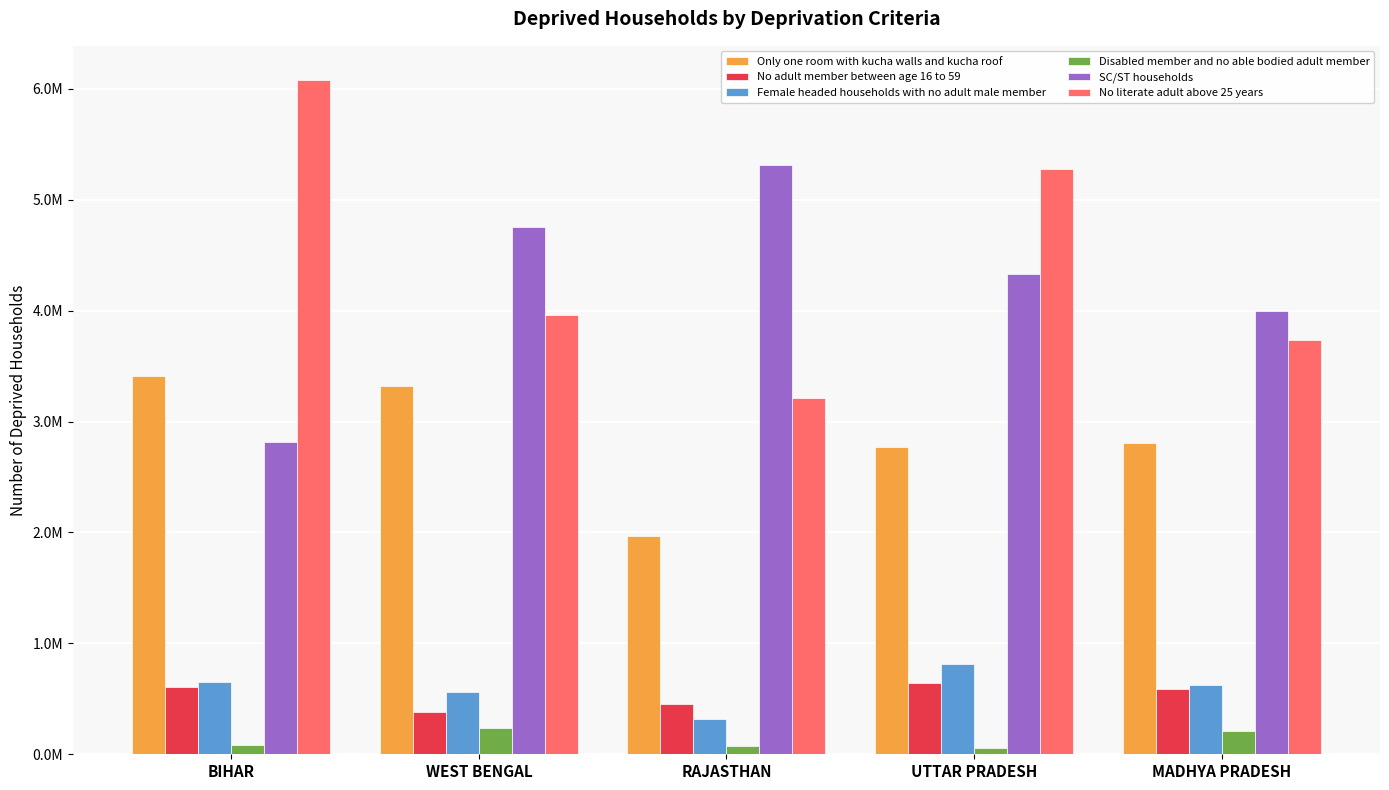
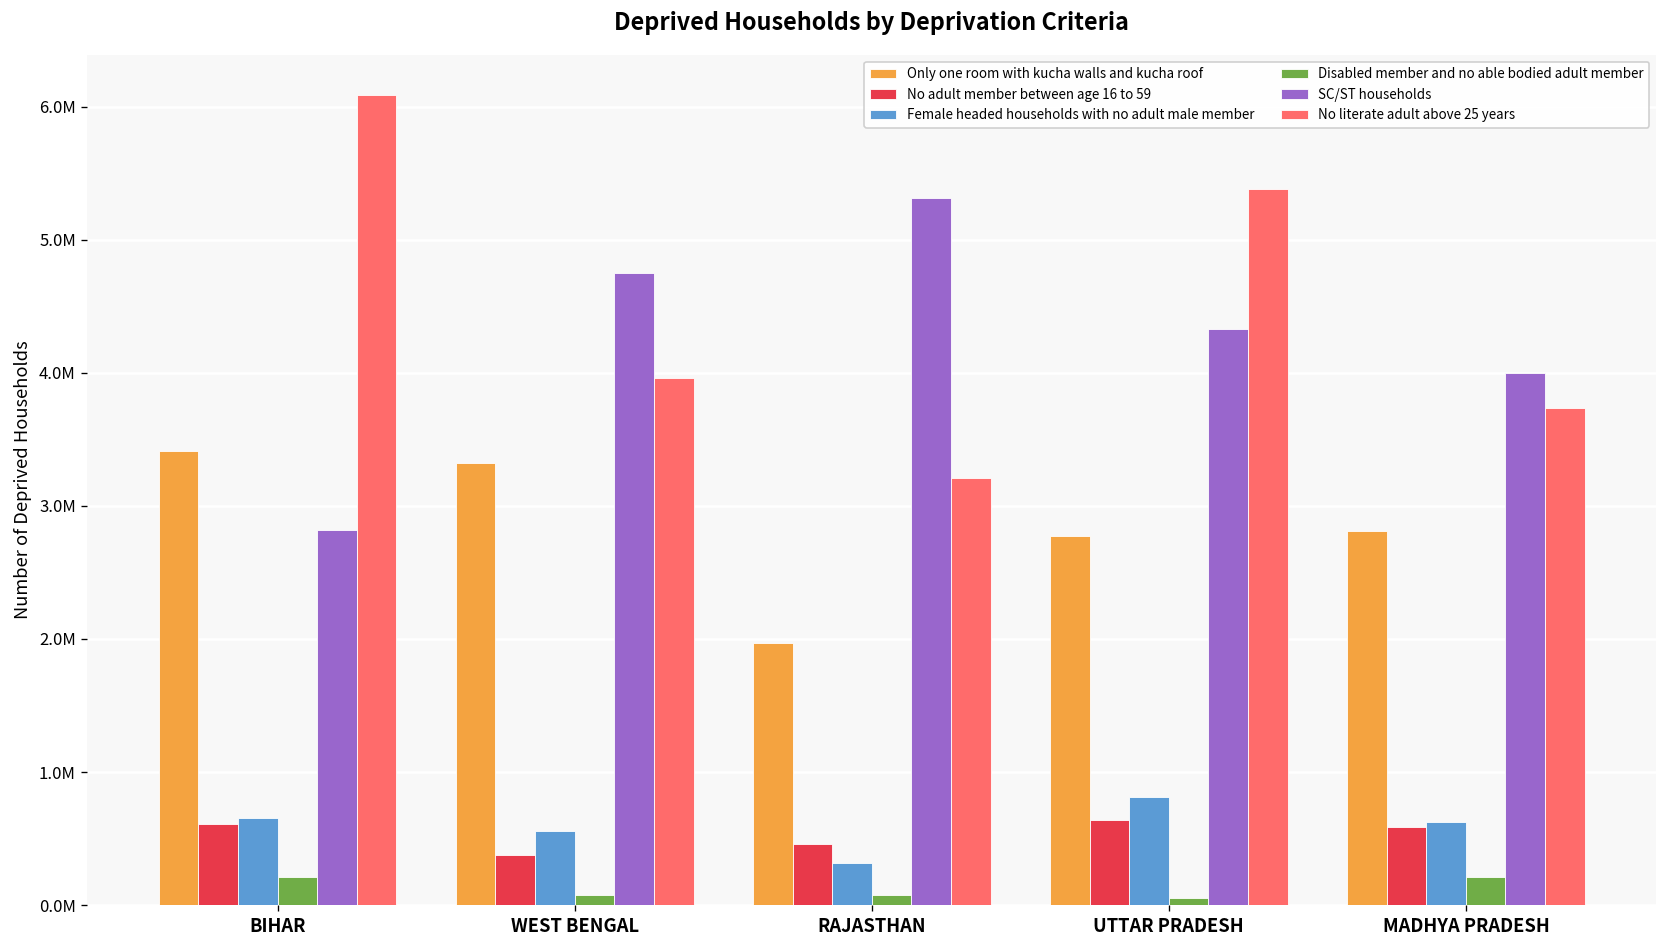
Disabled member and no able bodied adult member, BIHAR: 90000 -> 210000
Disabled member and no able bodied adult member, WEST BENGAL: 240000 -> 70000
No literate adult above 25 years, UTTAR PRADESH: 5280000 -> 5380000
